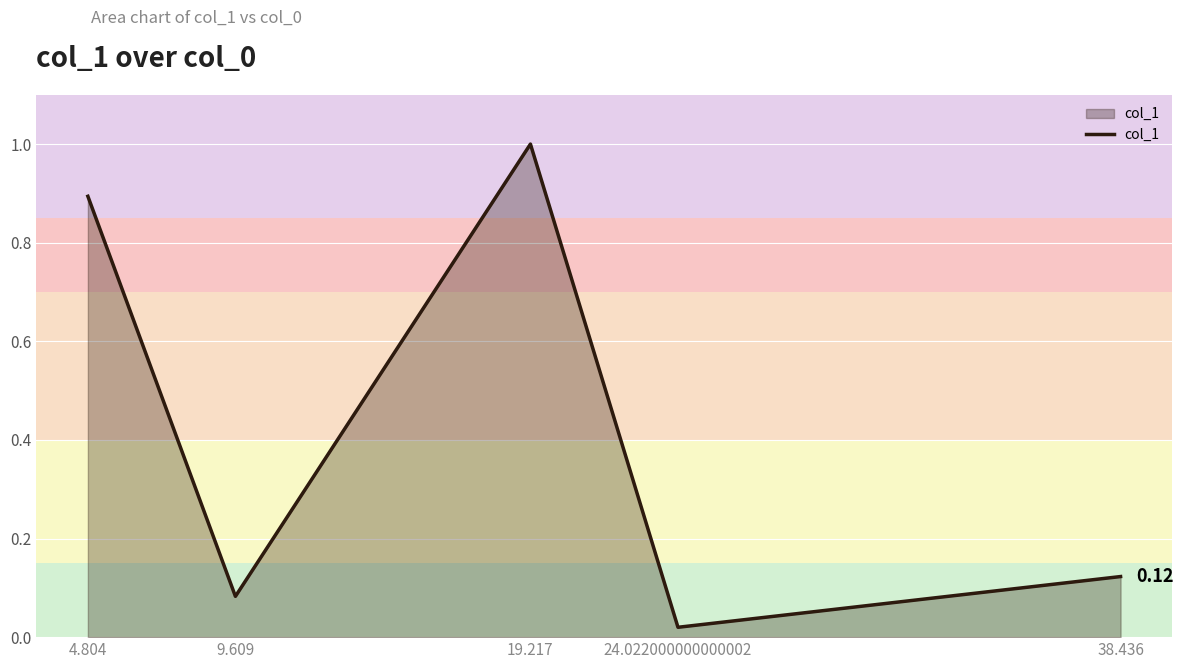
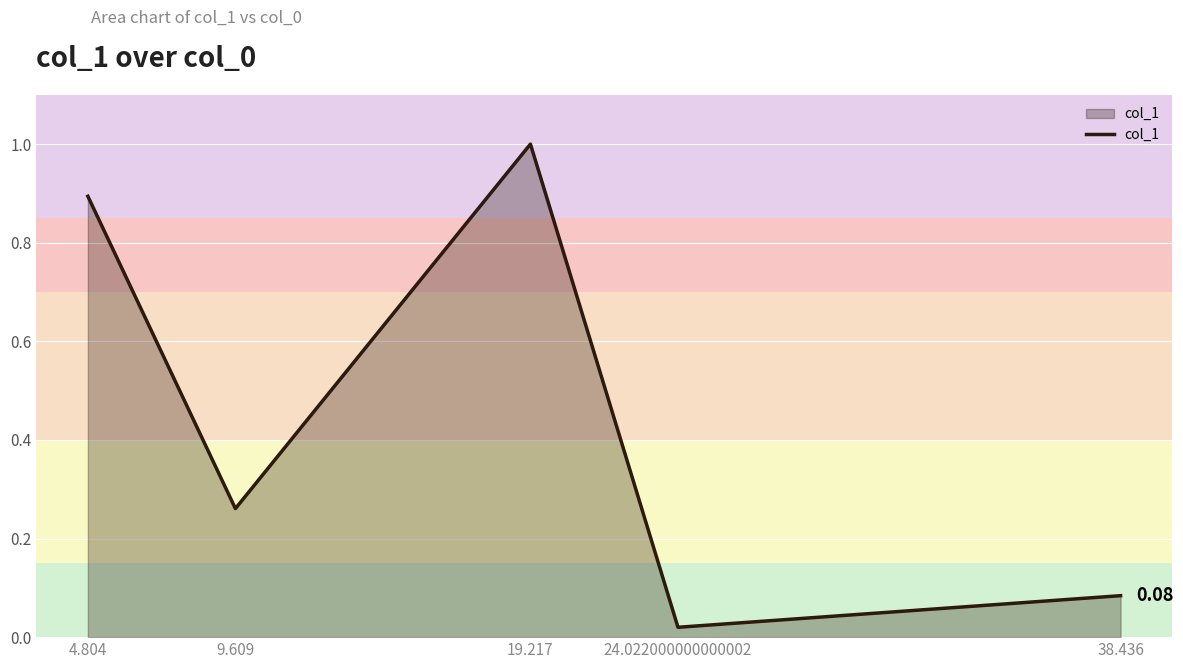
9.609: 0.08 -> 0.26
38.436: 0.12 -> 0.08
